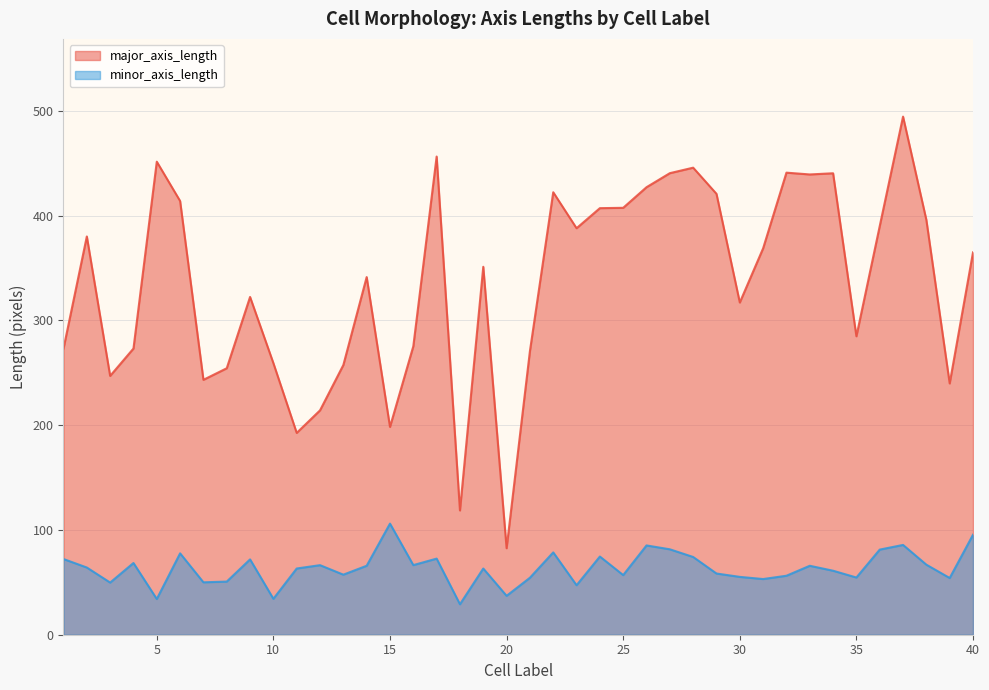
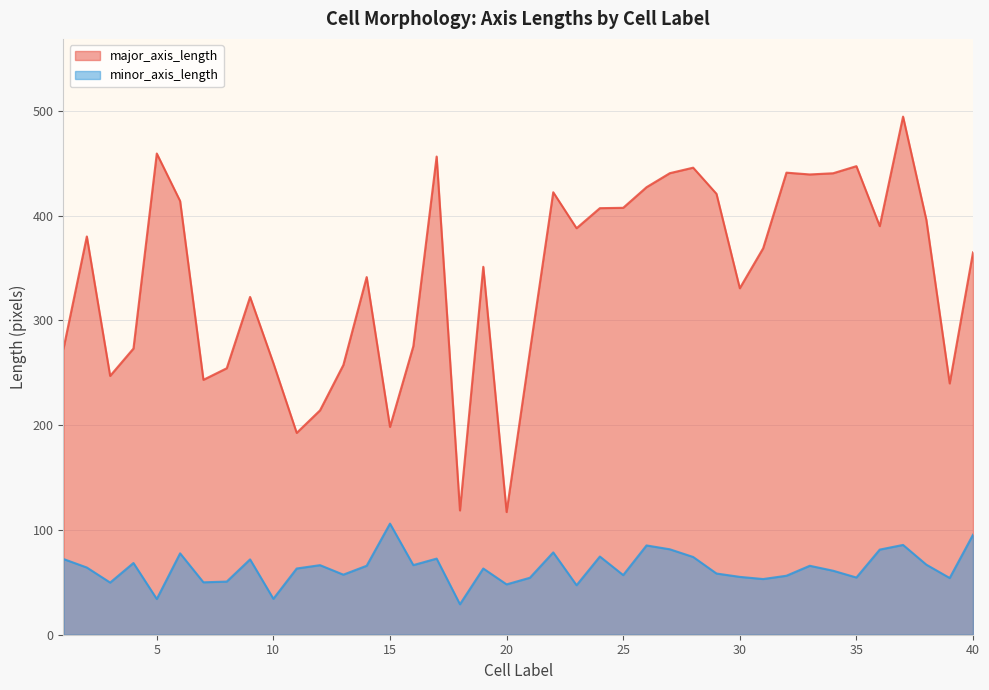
major_axis_length, 5: 452 -> 459
major_axis_length, 20: 83 -> 117
minor_axis_length, 20: 37 -> 48
major_axis_length, 30: 317 -> 331
major_axis_length, 35: 285 -> 447
